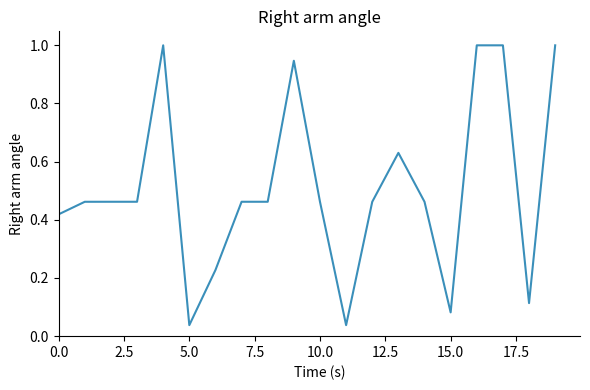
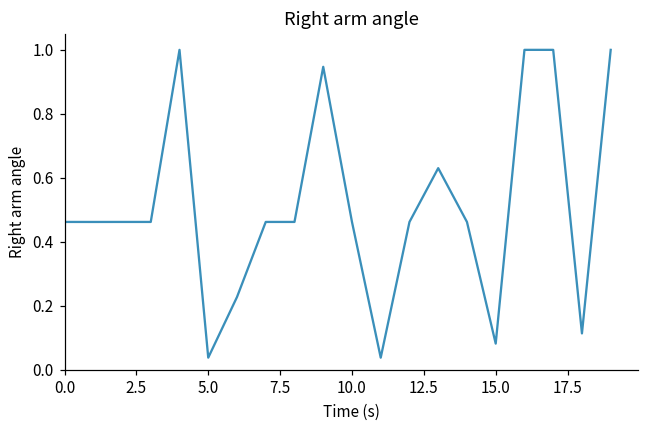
0.0: 0.42 -> 0.46
